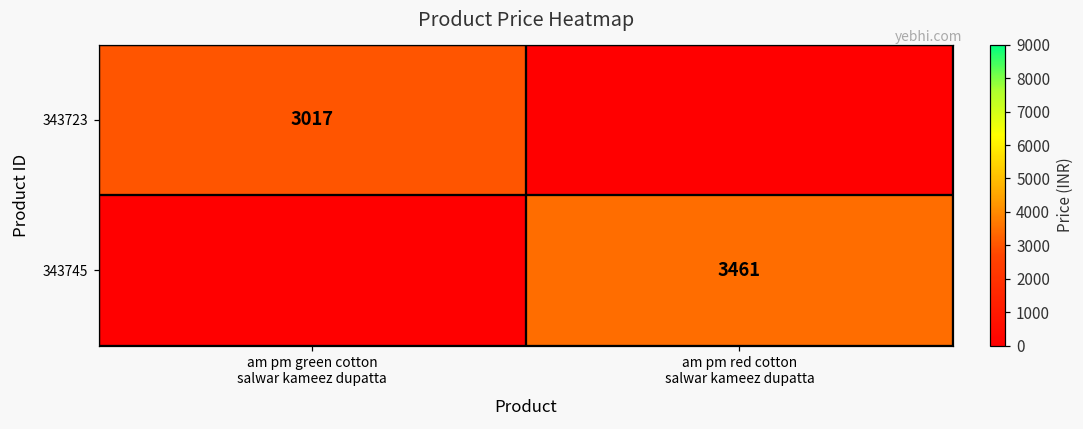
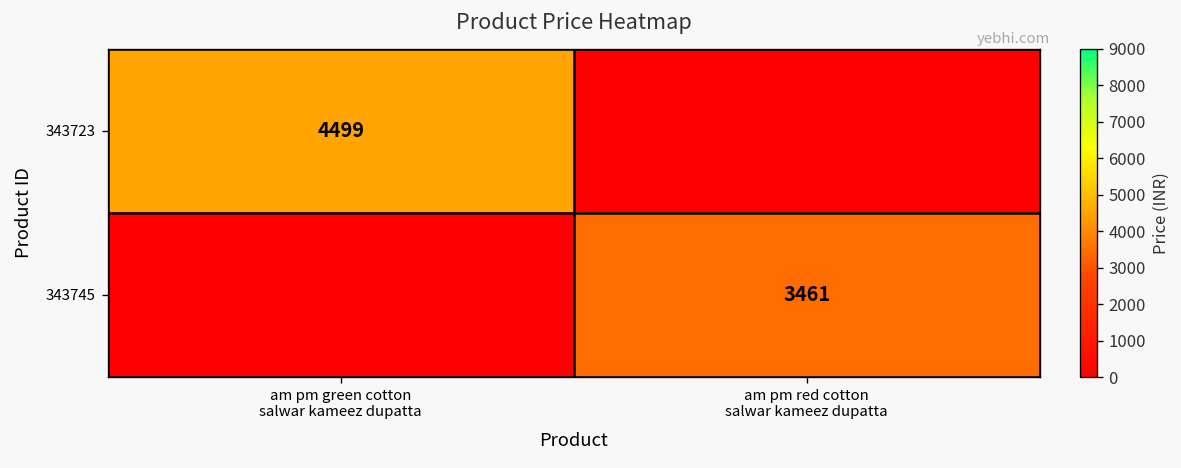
343723, am pm green cotton salwar kameez dupatta: 3017 -> 4499
